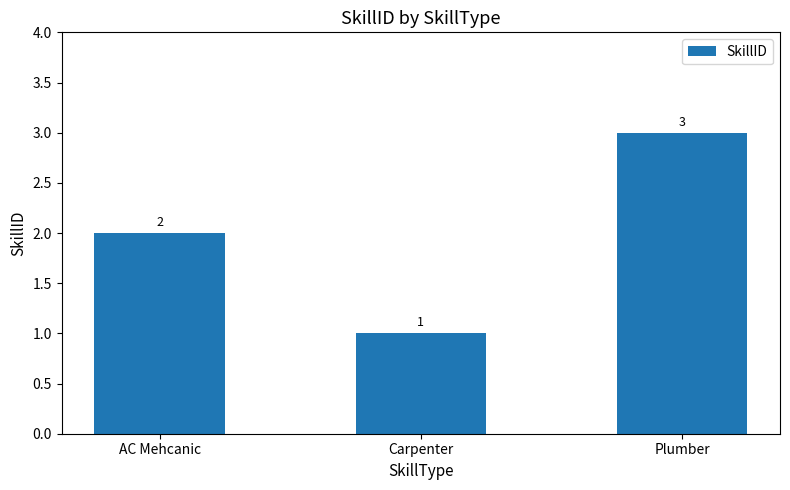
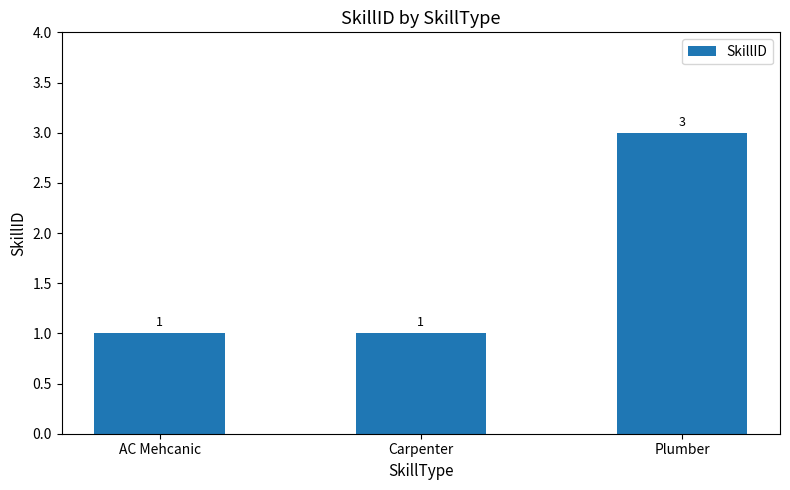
AC Mehcanic: 2 -> 1
